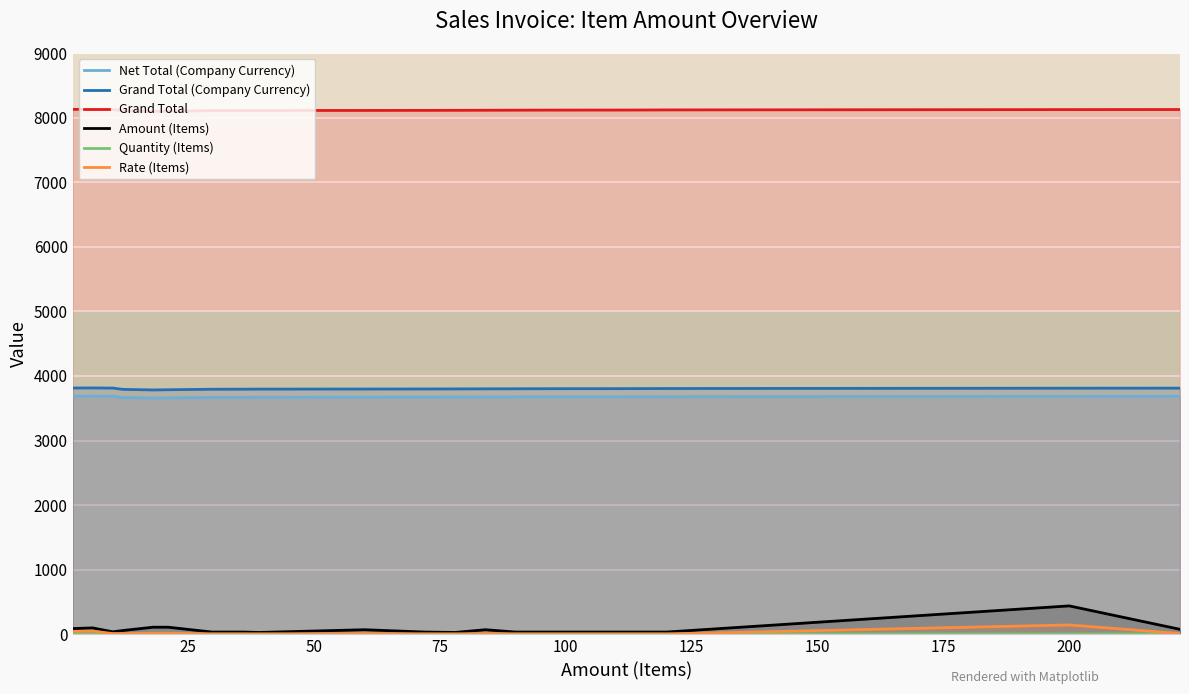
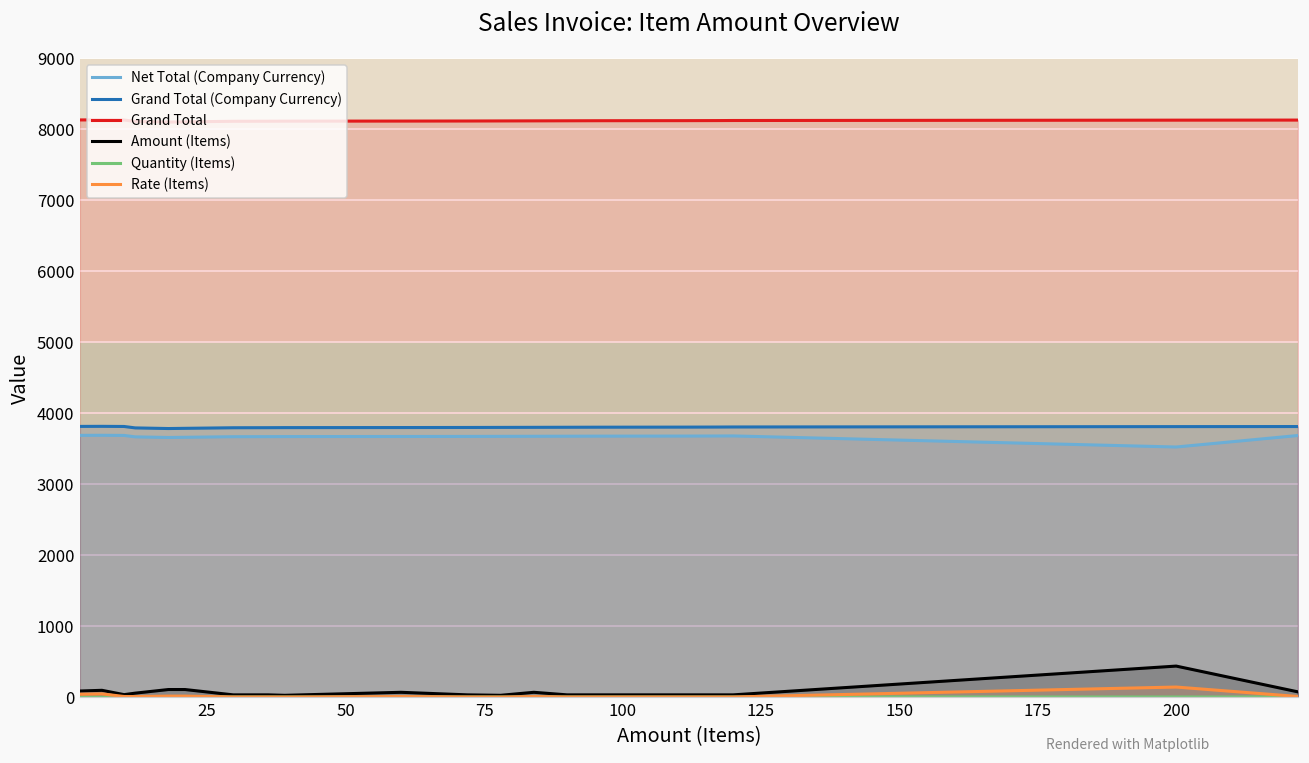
Net Total (Company Currency), 200: 3700 -> 3500
